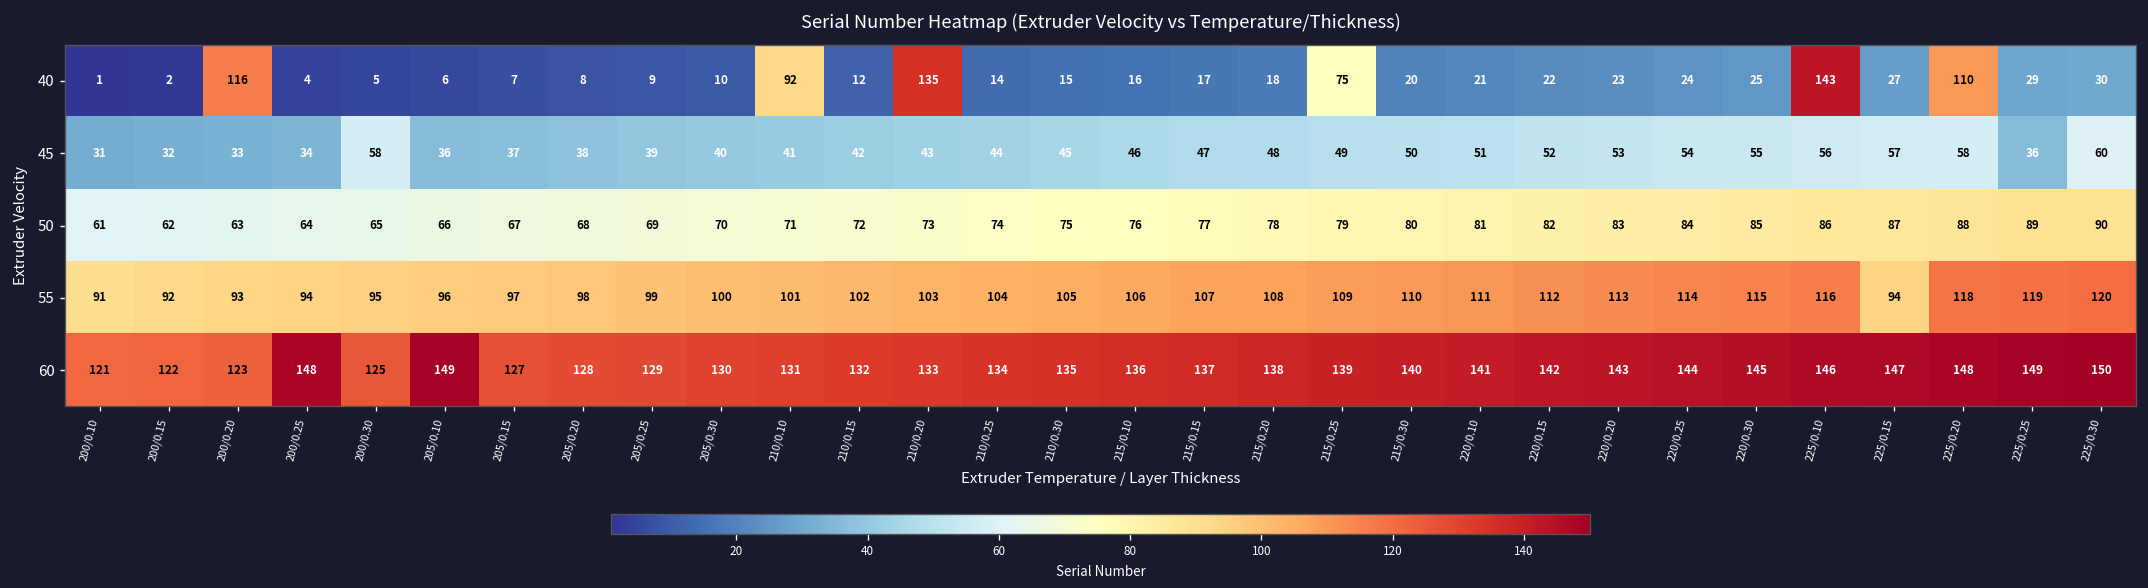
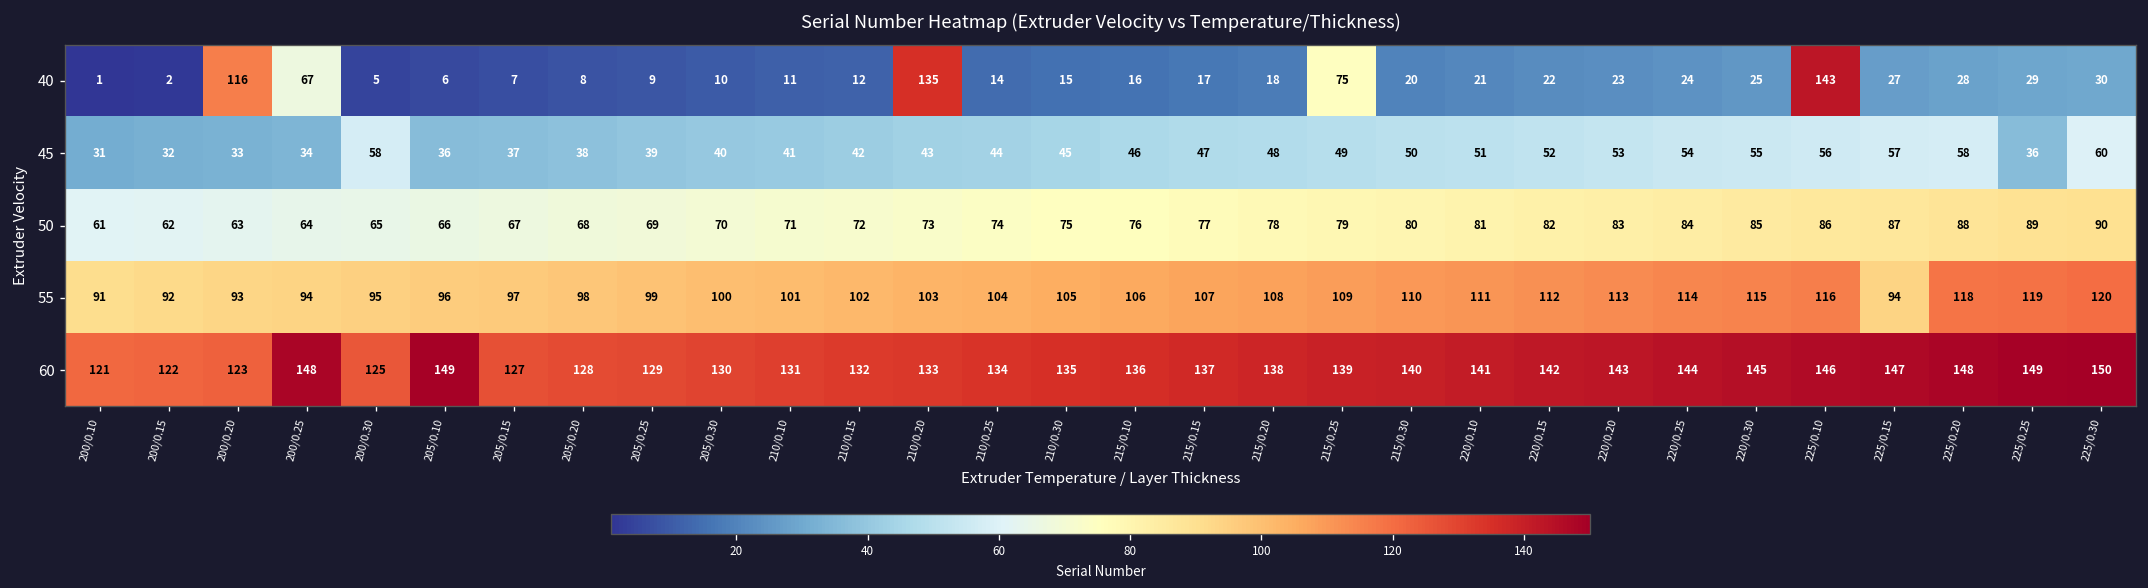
40, 200/0.25: 4 -> 67
40, 210/0.10: 92 -> 11
40, 225/0.20: 110 -> 28
